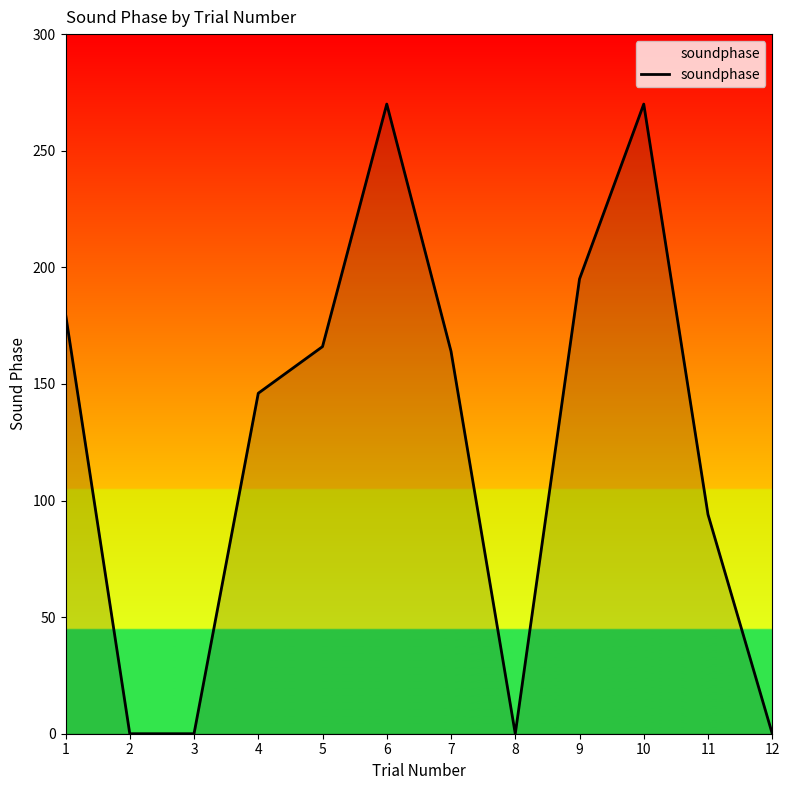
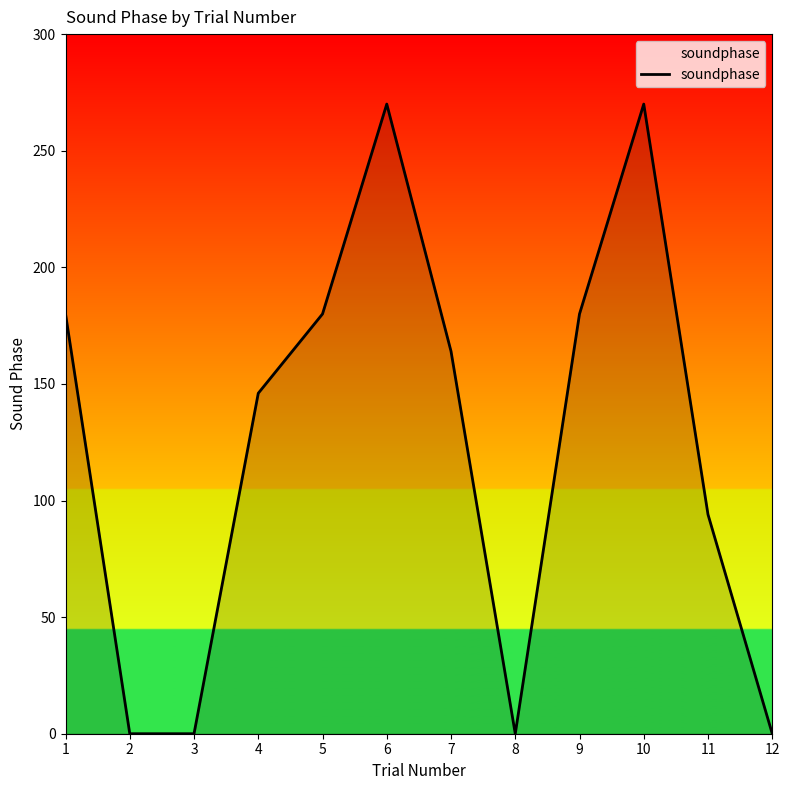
5: 166 -> 180
9: 195 -> 180
